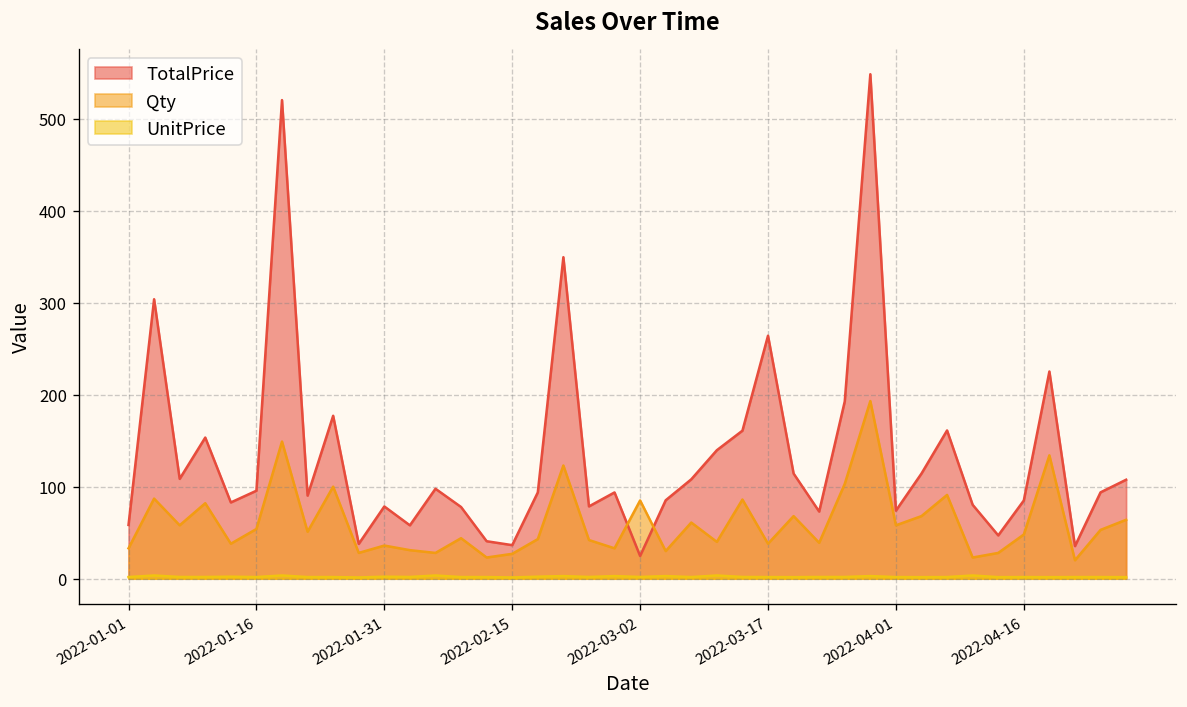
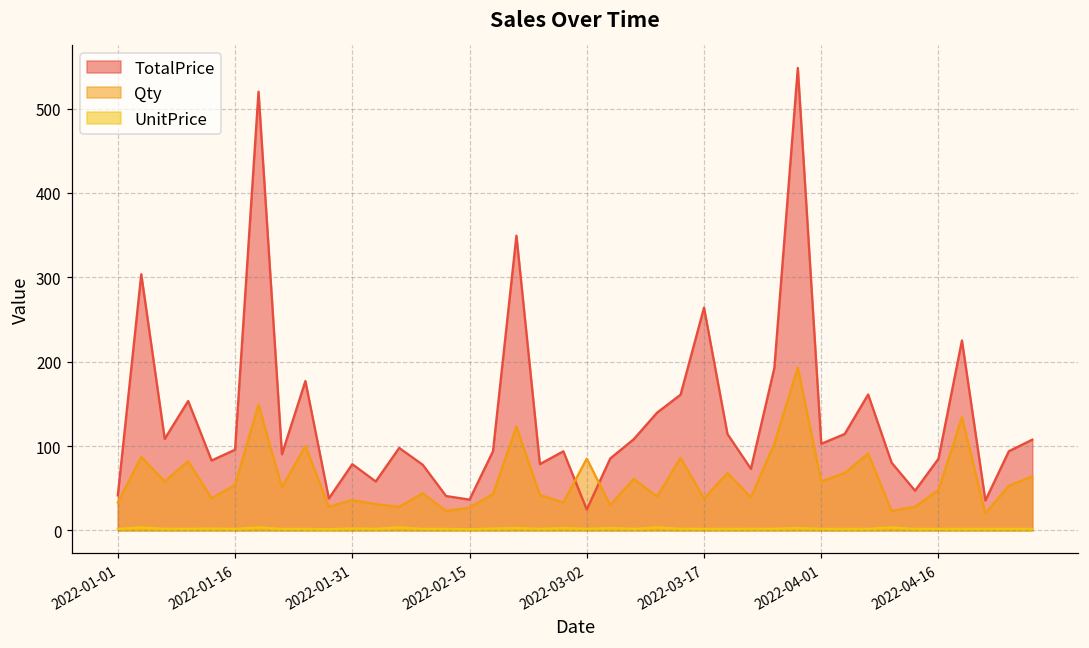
TotalPrice, 2022-01-01: 60 -> 40
TotalPrice, 2022-04-01: 70 -> 100
